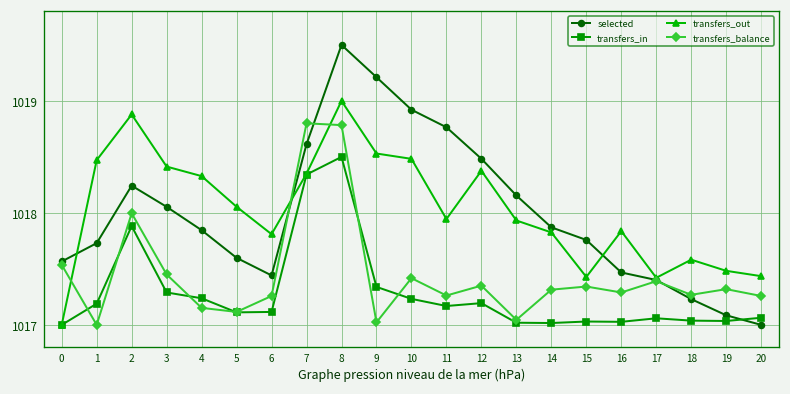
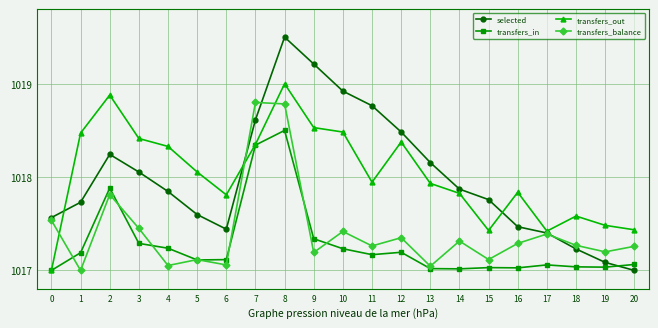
transfers_balance, 2: 1018.0 -> 1017.8
transfers_balance, 4: 1017.2 -> 1017.1
transfers_balance, 6: 1017.3 -> 1017.1
transfers_balance, 9: 1017.0 -> 1017.2
transfers_balance, 15: 1017.3 -> 1017.1
transfers_balance, 19: 1017.3 -> 1017.2
